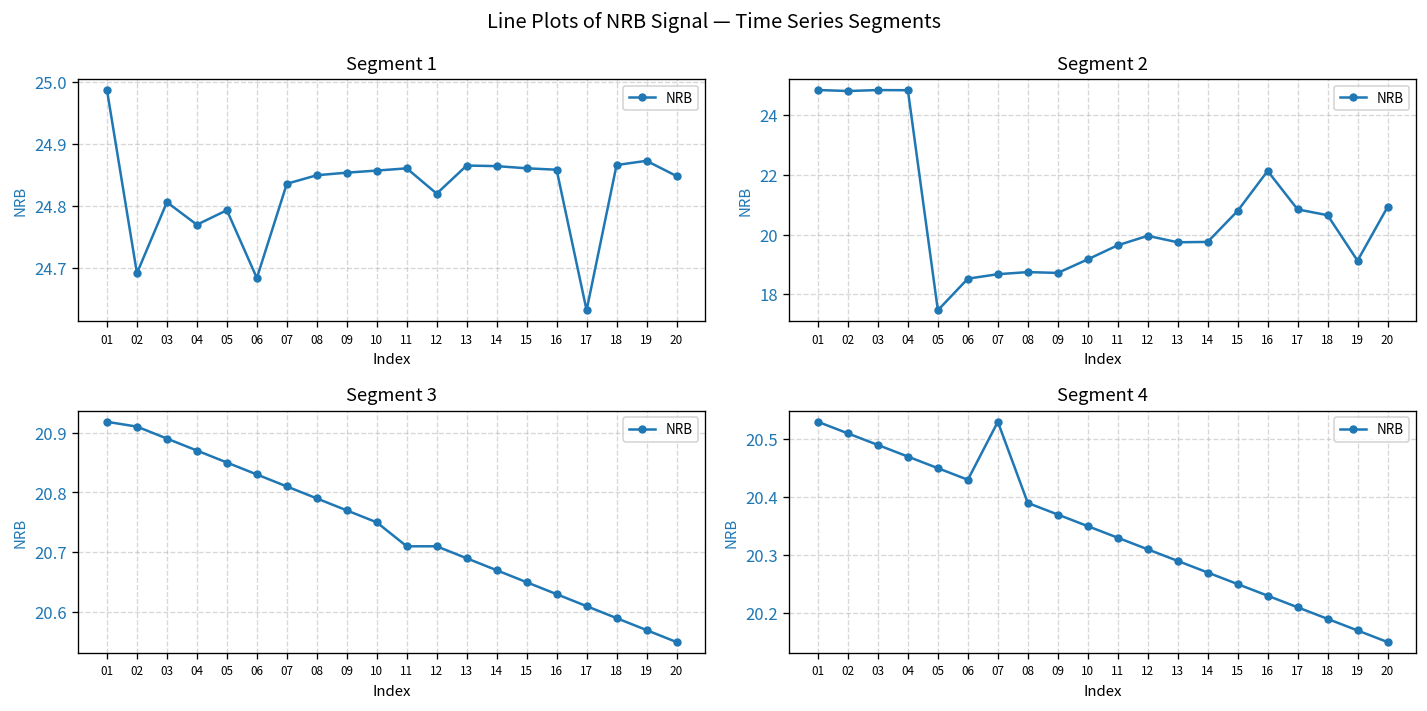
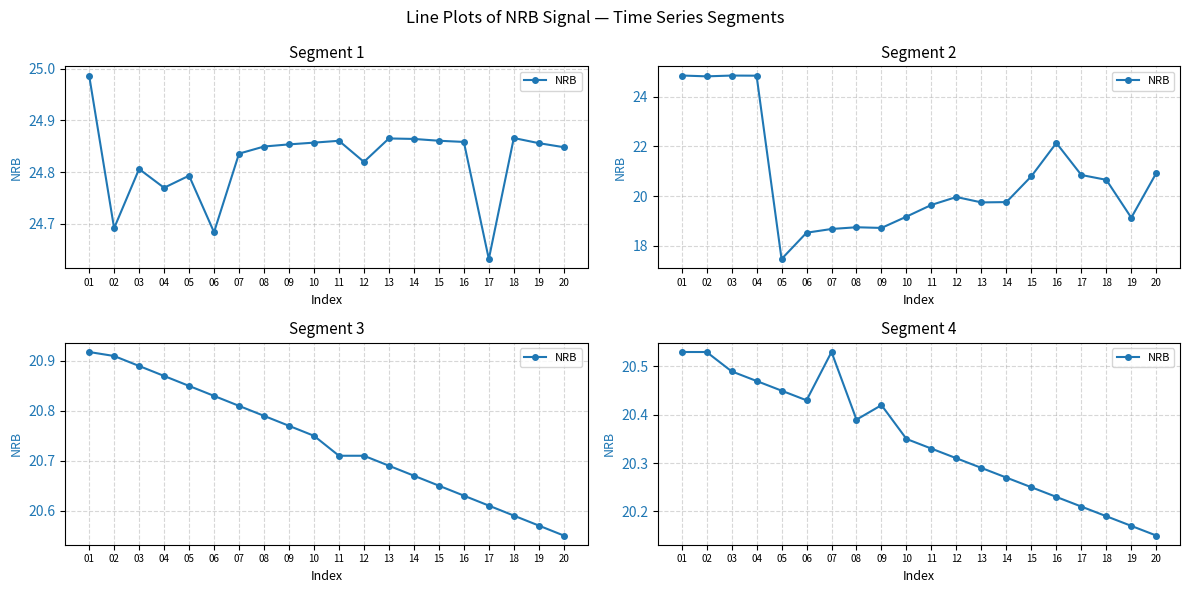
Segment 1, 19: 24.87 -> 24.86
Segment 4, 02: 20.51 -> 20.53
Segment 4, 09: 20.37 -> 20.42
